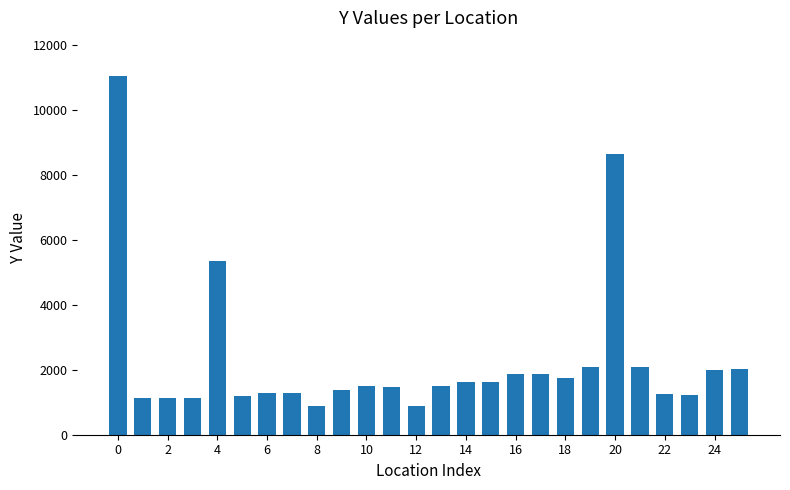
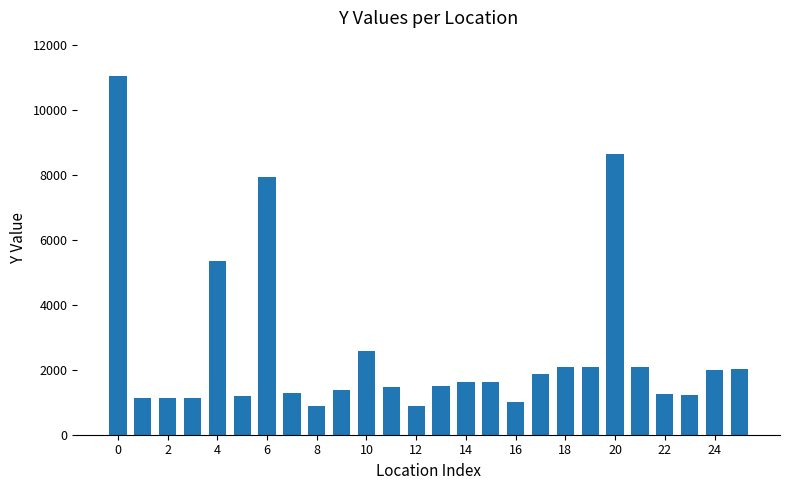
6: 1300 -> 7900
10: 1500 -> 2600
16: 1900 -> 1000
18: 1700 -> 2100
